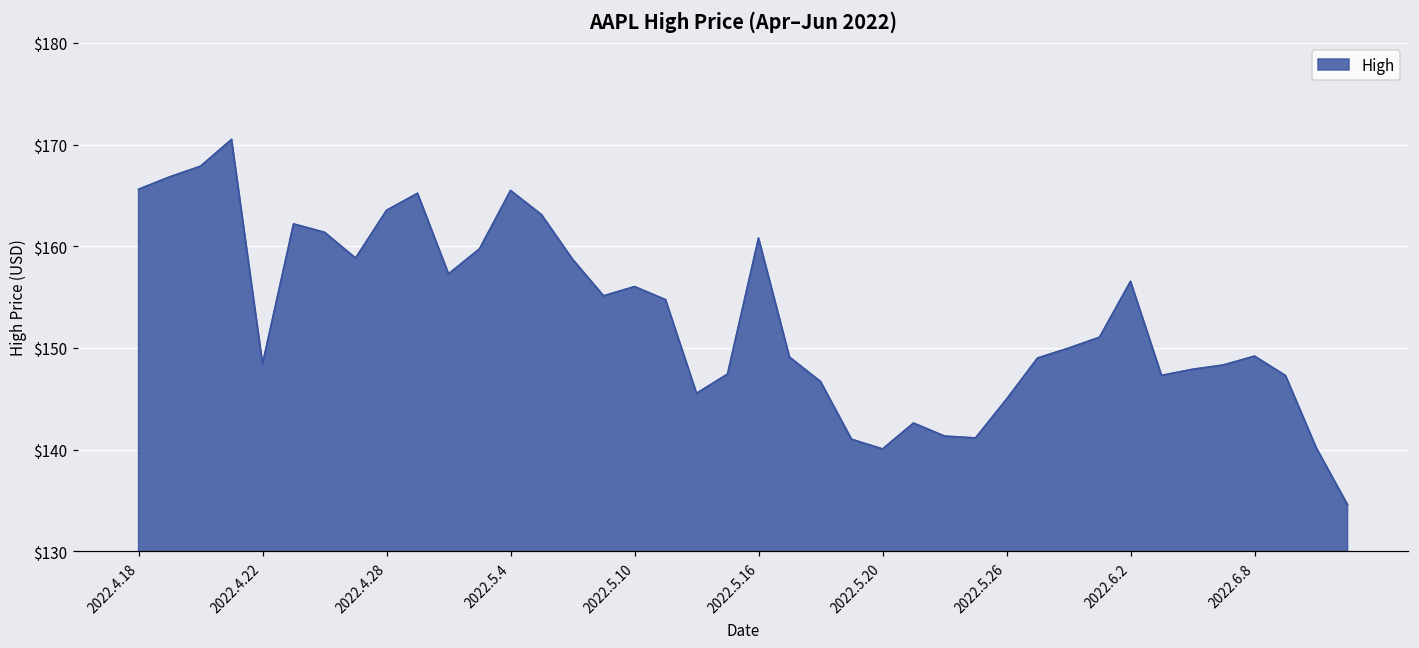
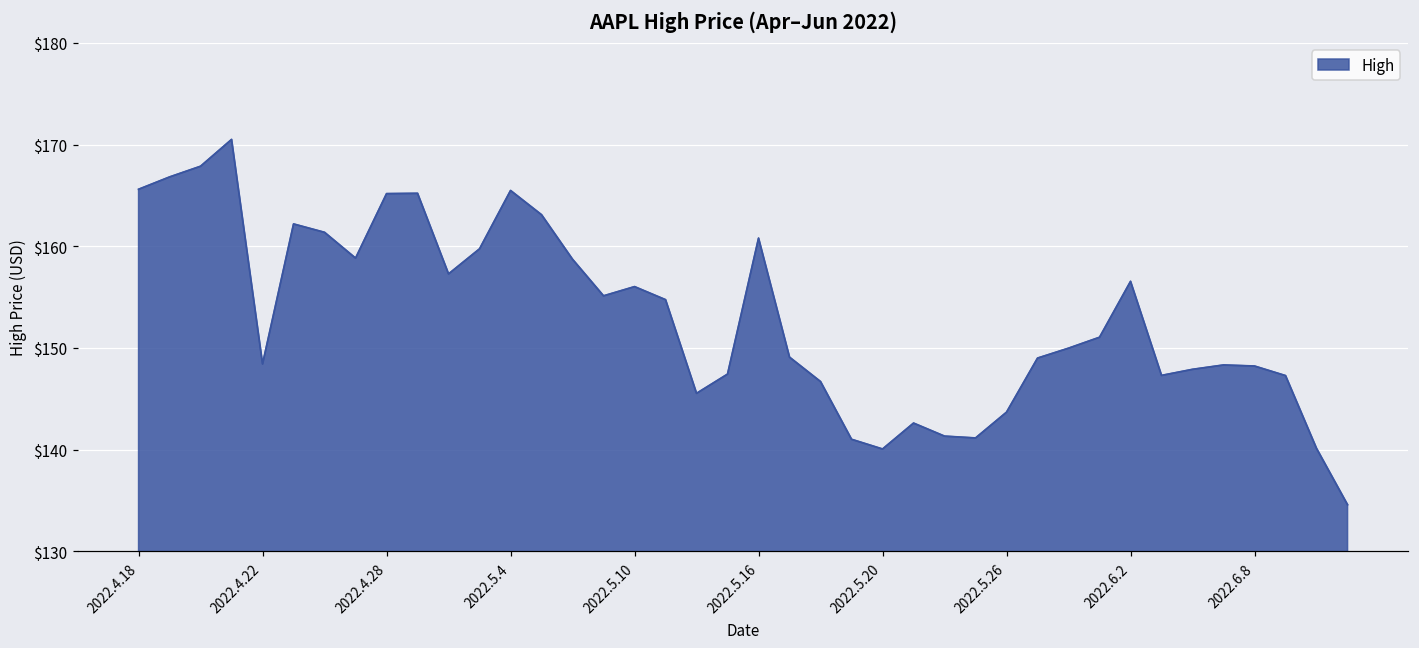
2022.4.28: $164 -> $165
2022.5.26: $145 -> $144
2022.6.8: $149 -> $148
